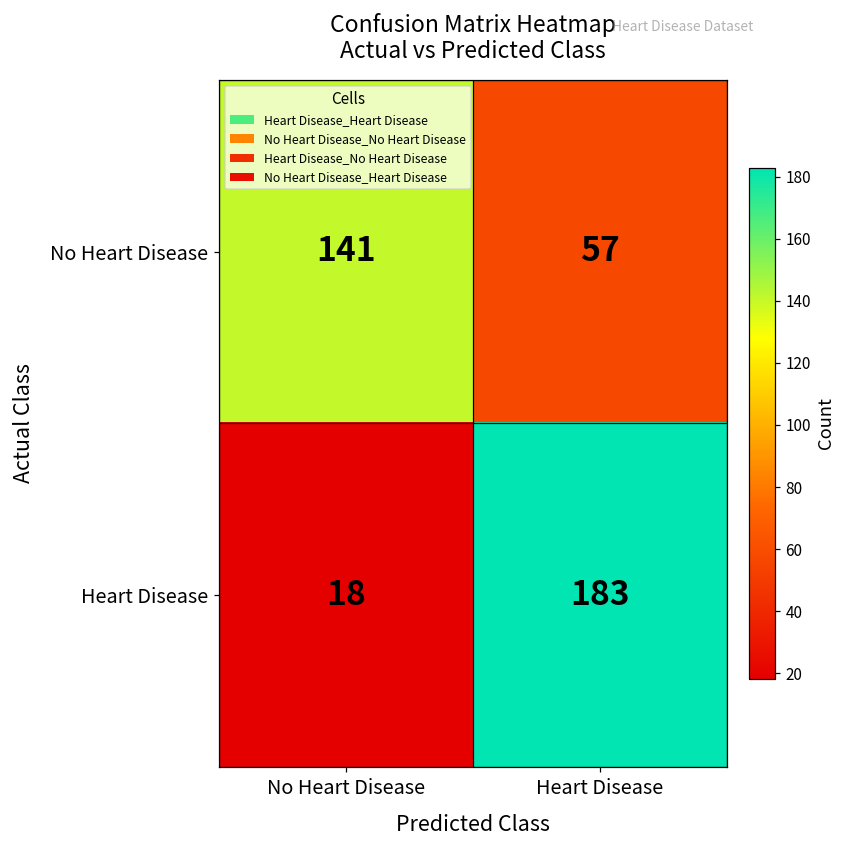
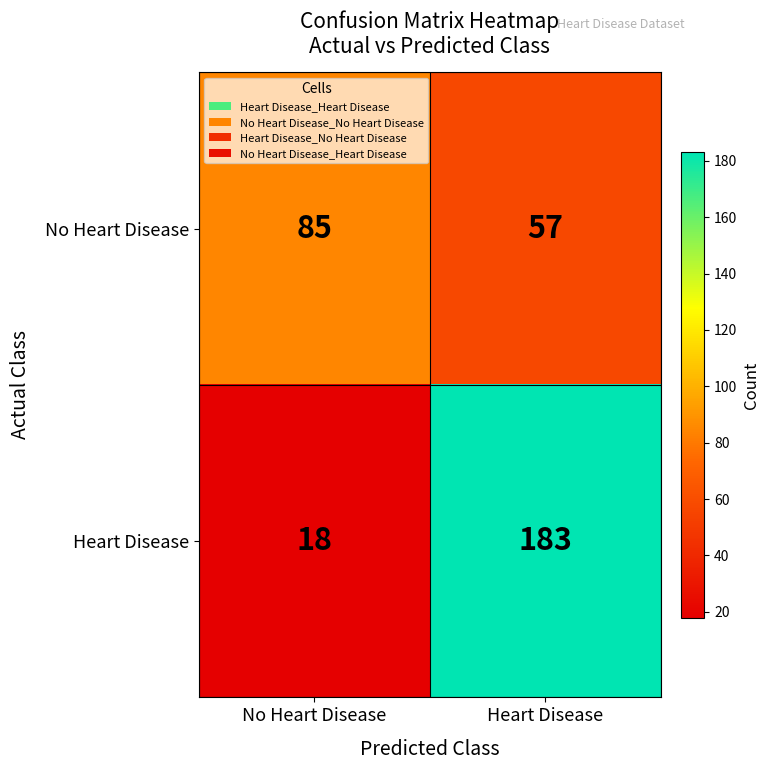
No Heart Disease, No Heart Disease: 141 -> 85
